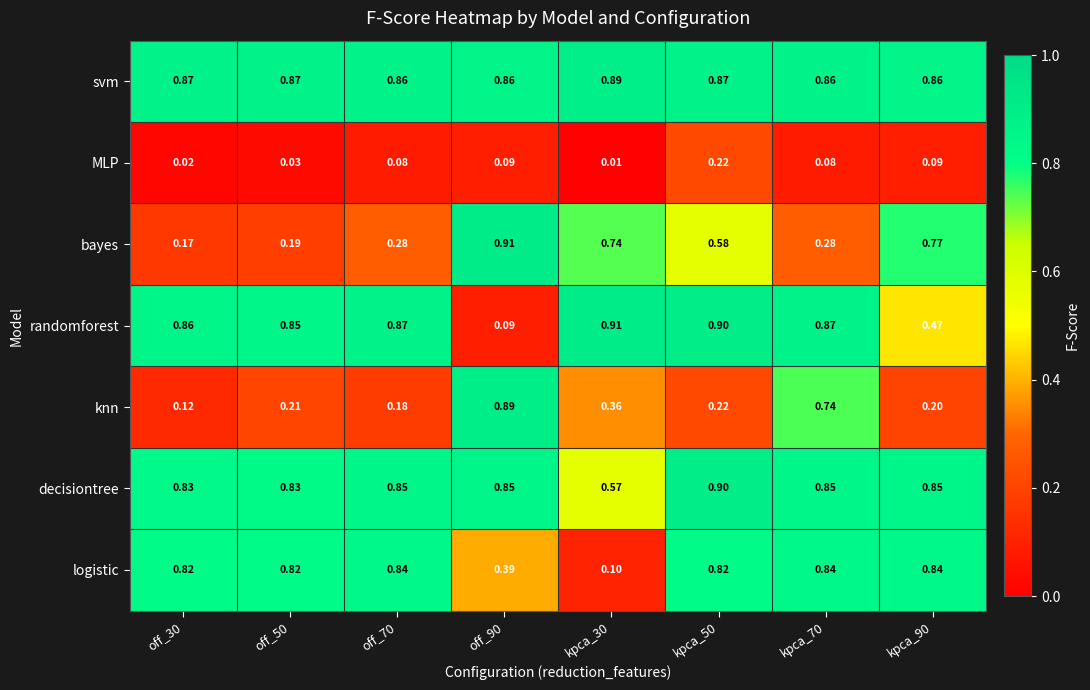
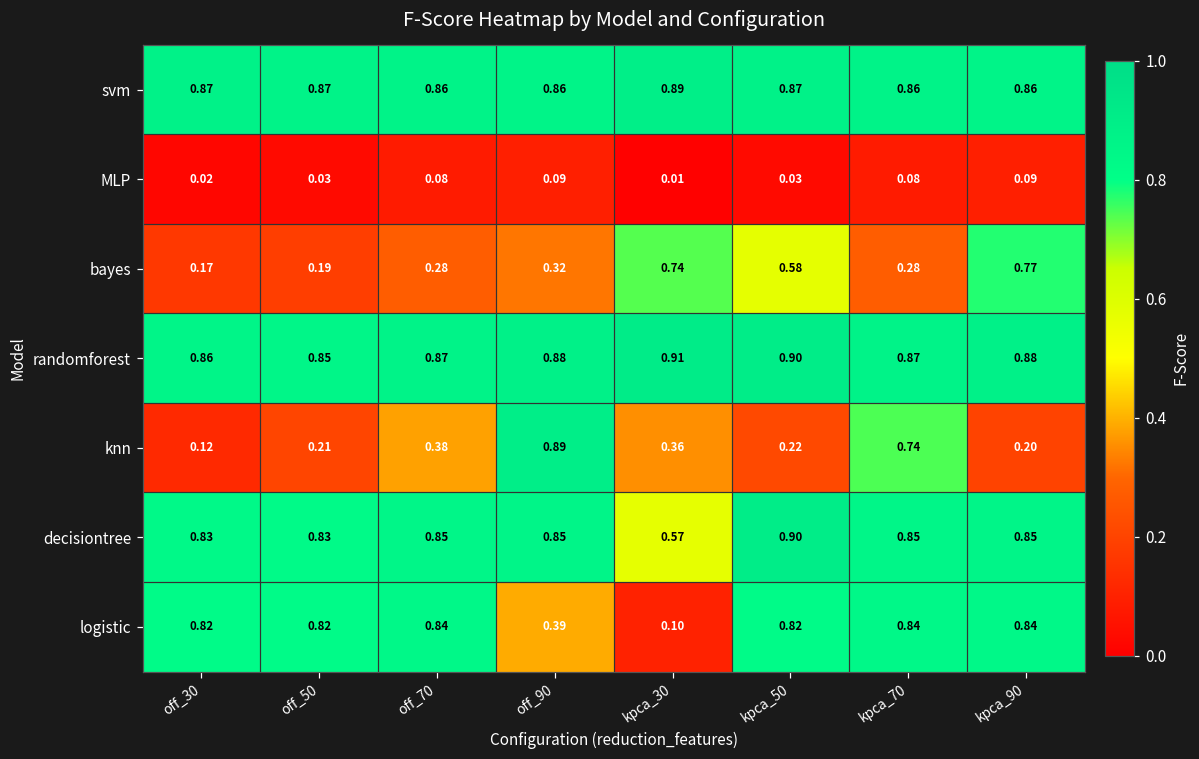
MLP, kpca_50: 0.22 -> 0.03
bayes, off_90: 0.91 -> 0.32
randomforest, off_90: 0.09 -> 0.88
randomforest, kpca_90: 0.47 -> 0.88
knn, off_70: 0.18 -> 0.38
